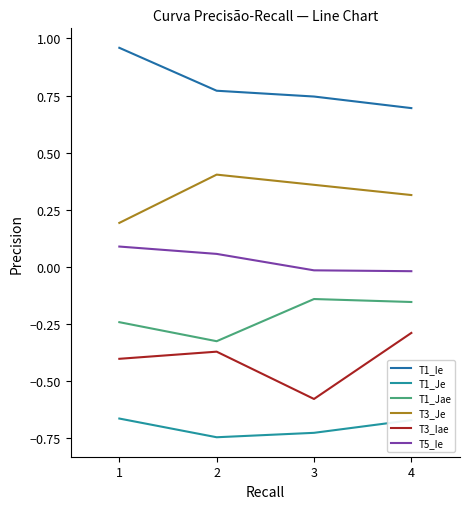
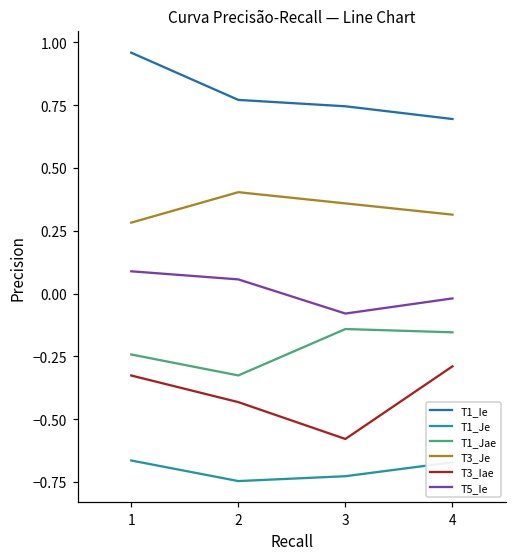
T3_Je, 1: 0.19 -> 0.28
T3_Iae, 1: -0.40 -> -0.33
T3_Iae, 2: -0.37 -> -0.43
T5_Ie, 3: -0.02 -> -0.08
